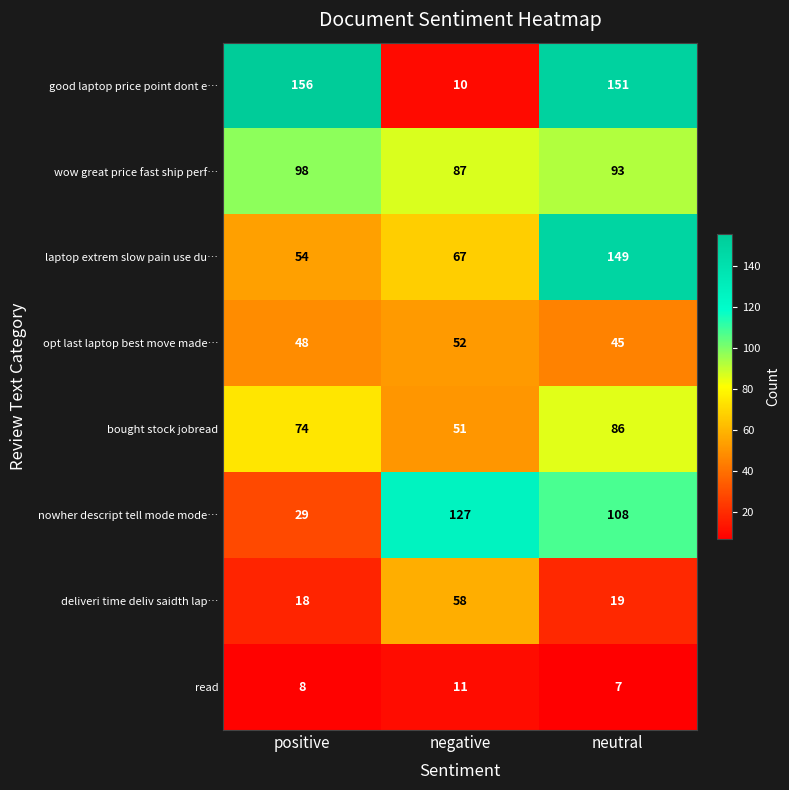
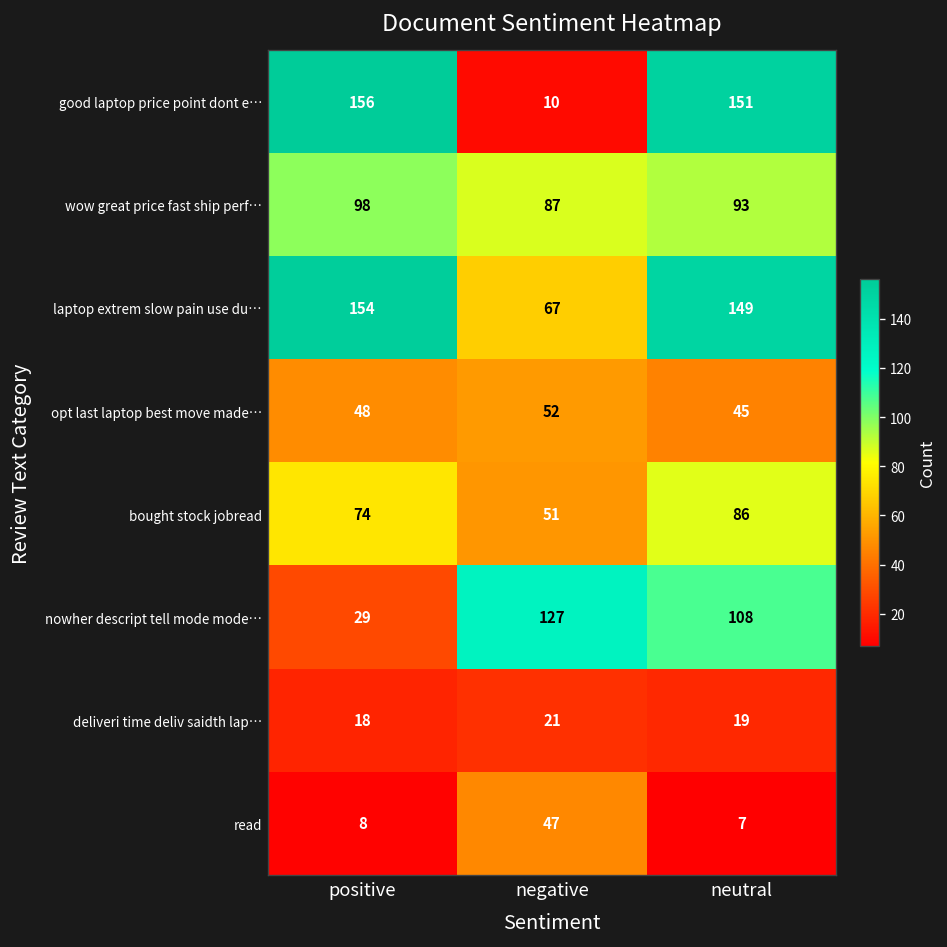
laptop extrem slow pain use du…, positive: 54 -> 154
deliveri time deliv saidth lap…, negative: 58 -> 21
read, negative: 11 -> 47
